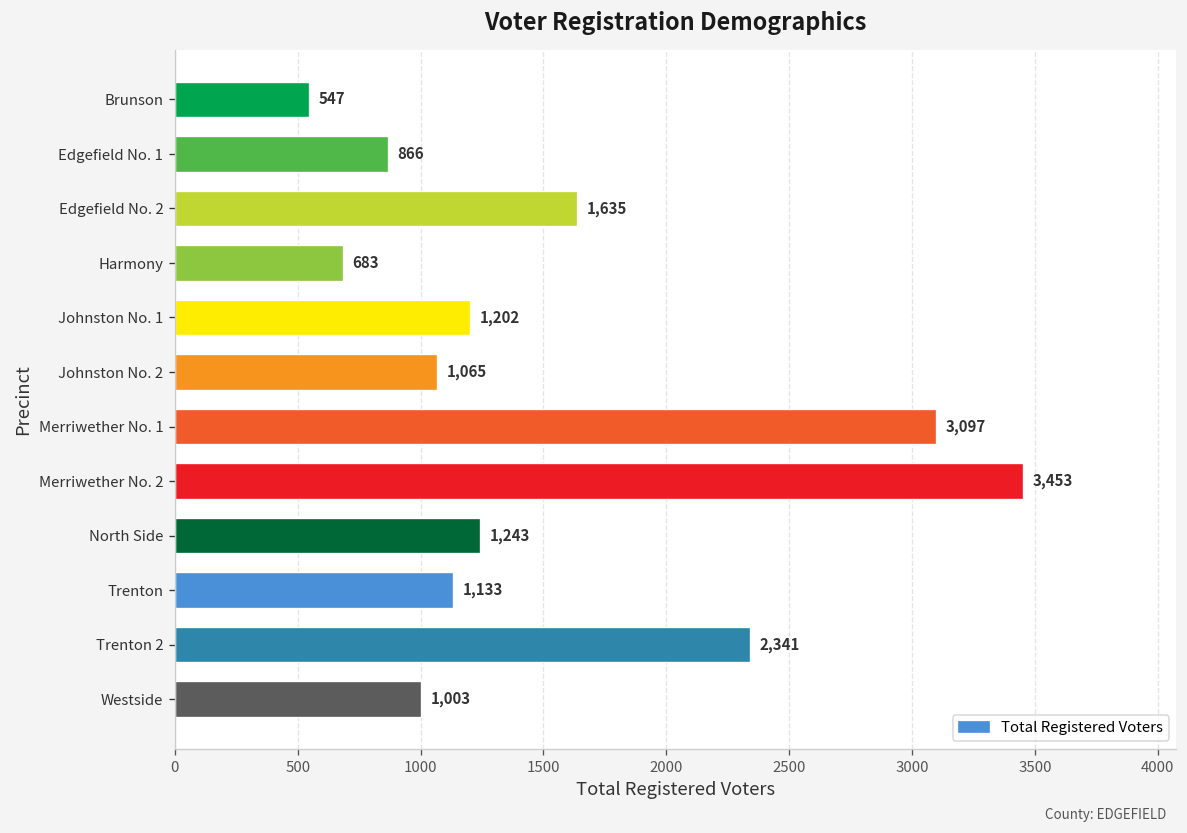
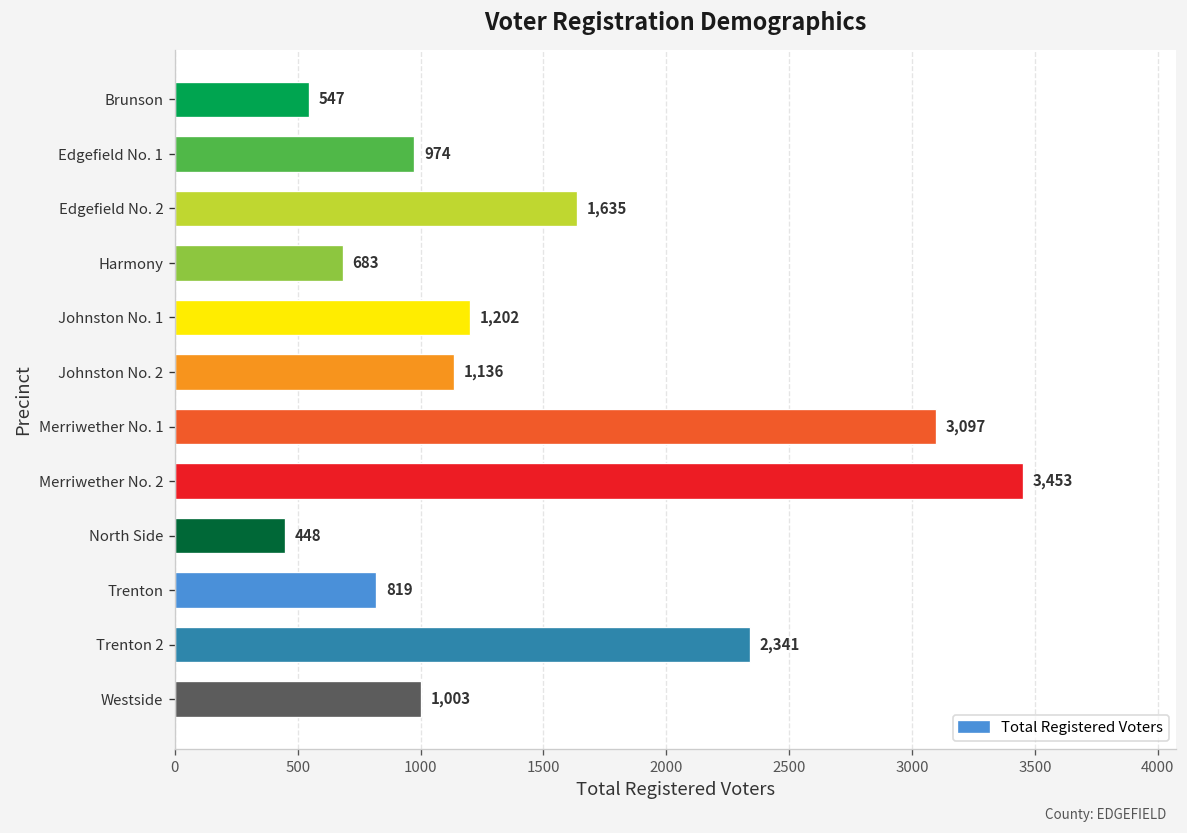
Edgefield No. 1: 866 -> 974
Johnston No. 2: 1,065 -> 1,136
North Side: 1,243 -> 448
Trenton: 1,133 -> 819
